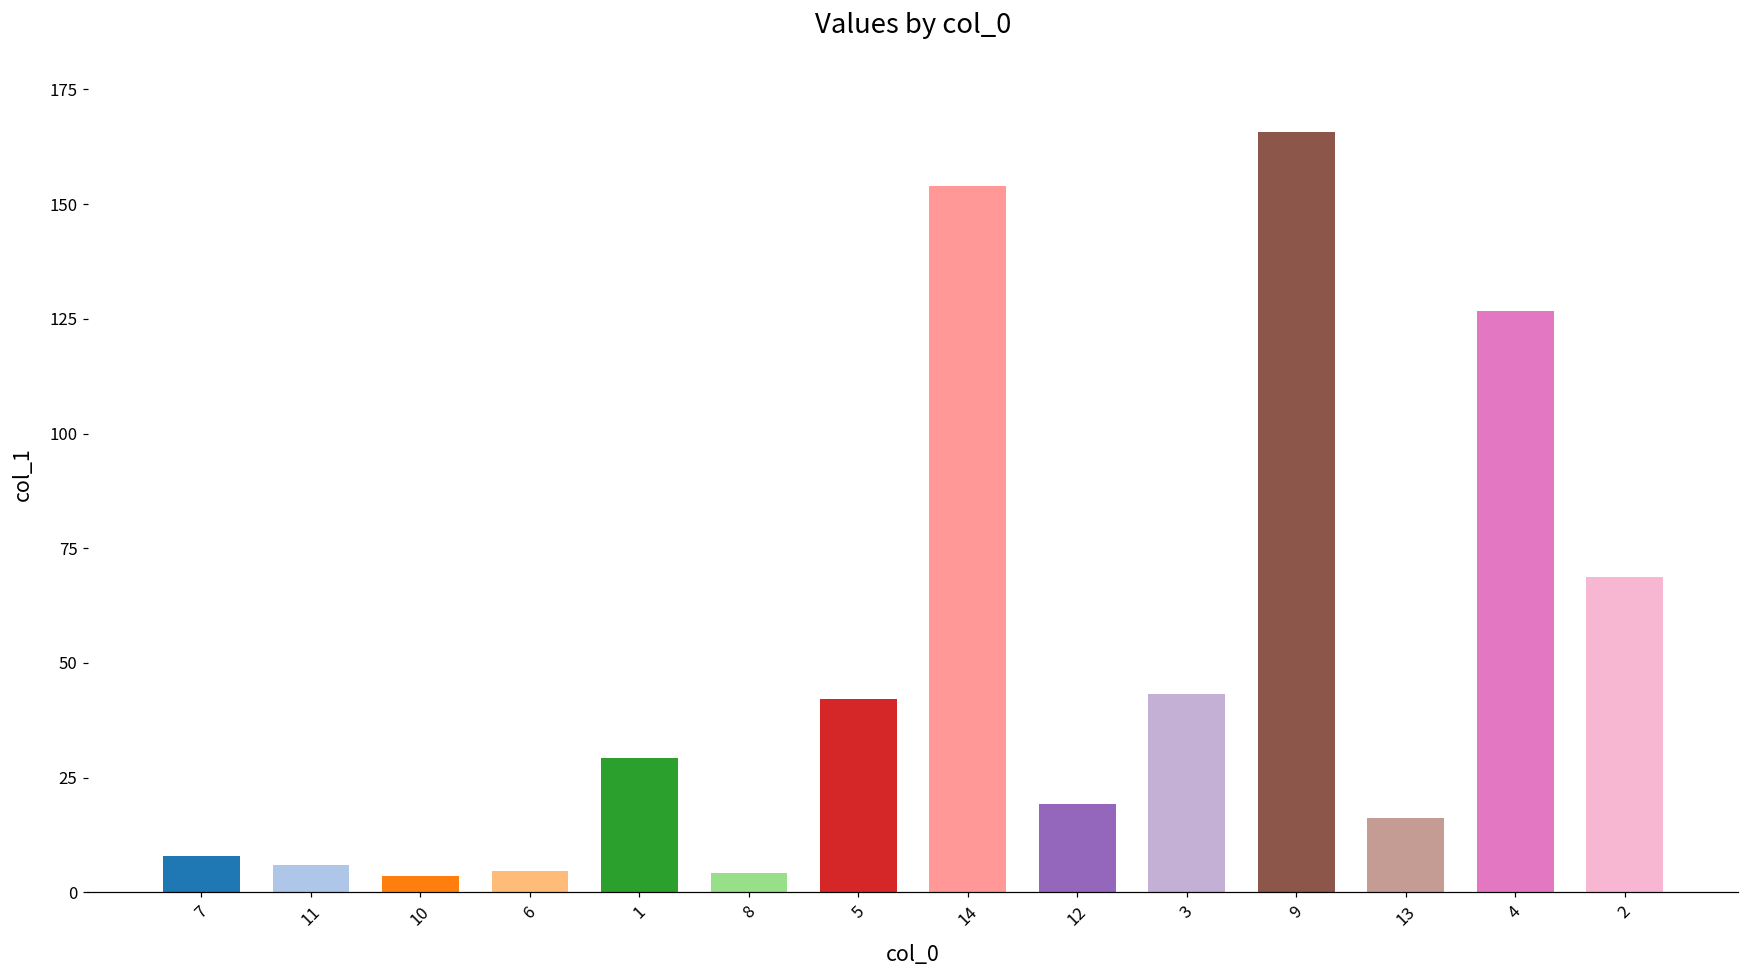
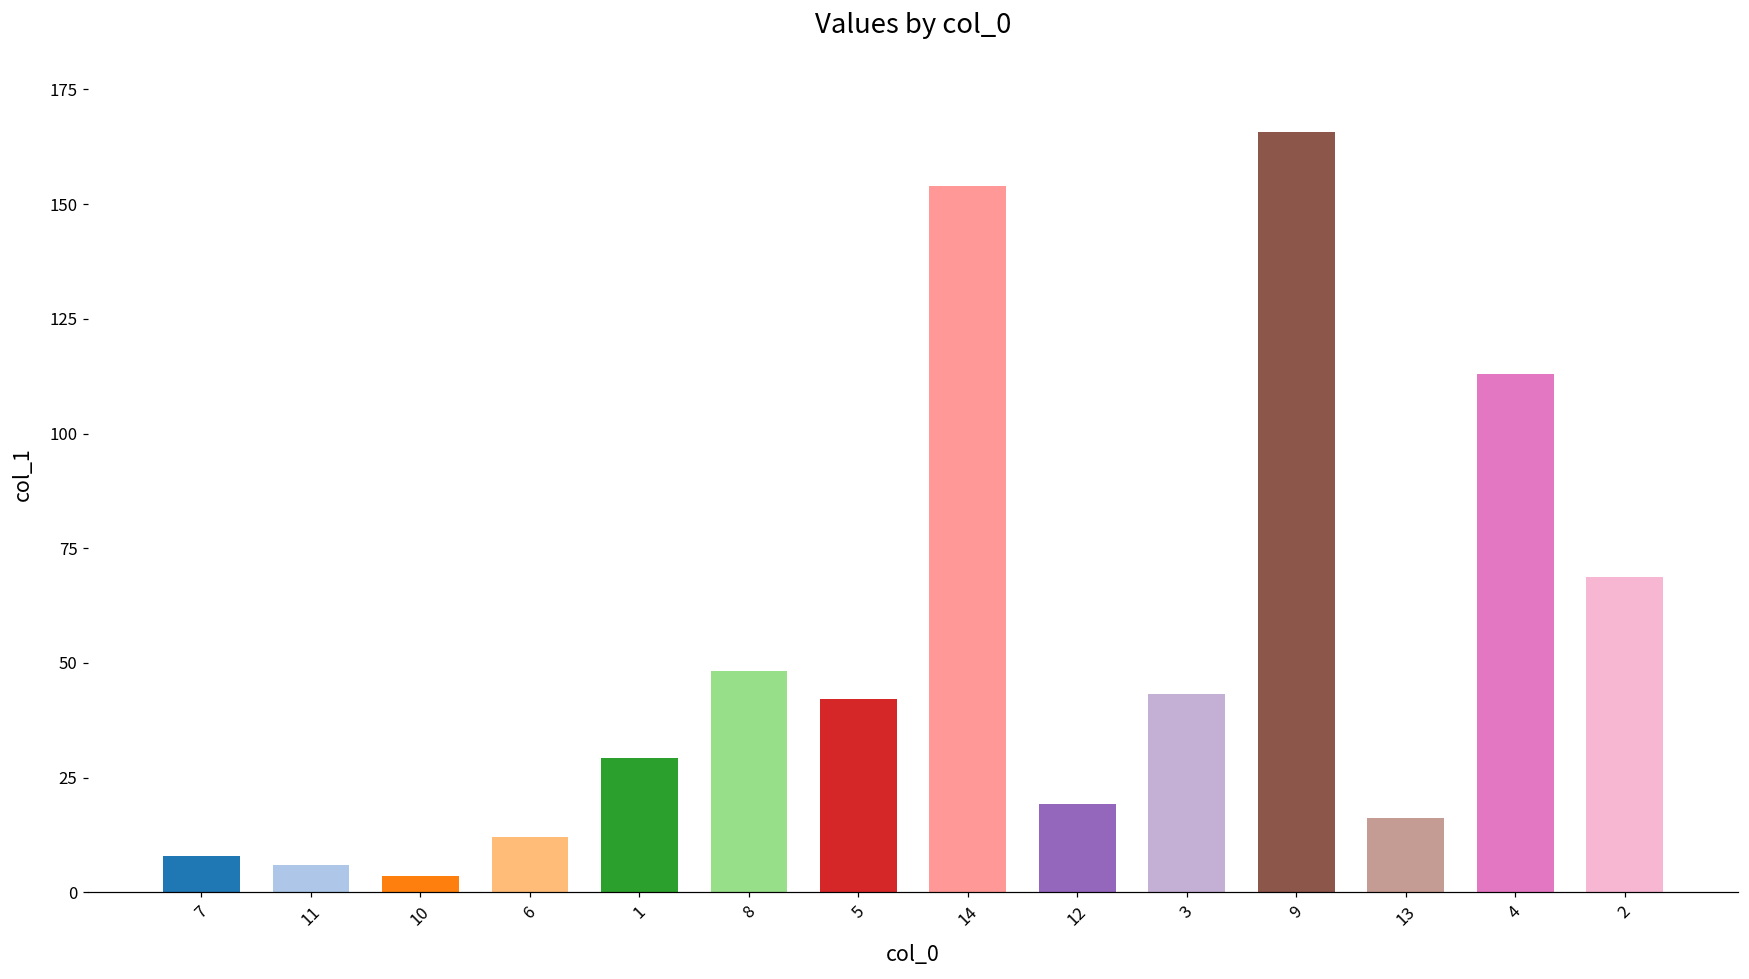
6: 5 -> 12
8: 4 -> 48
4: 127 -> 113
